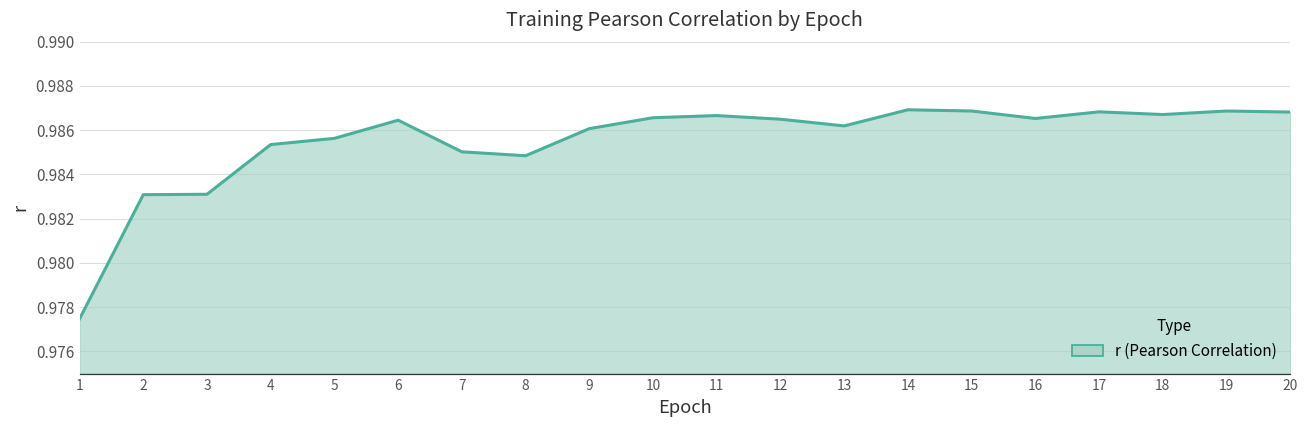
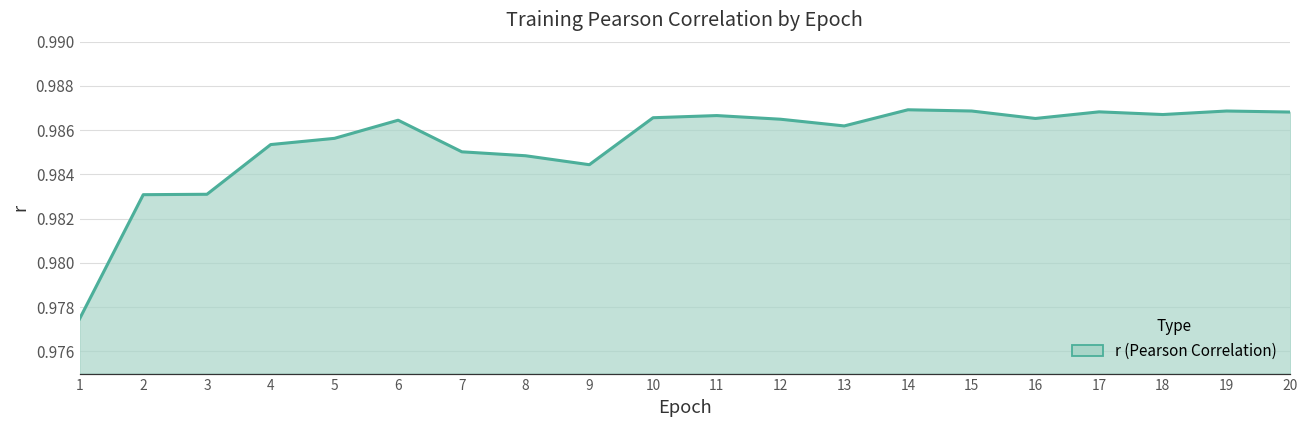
9: 0.9861 -> 0.9844
